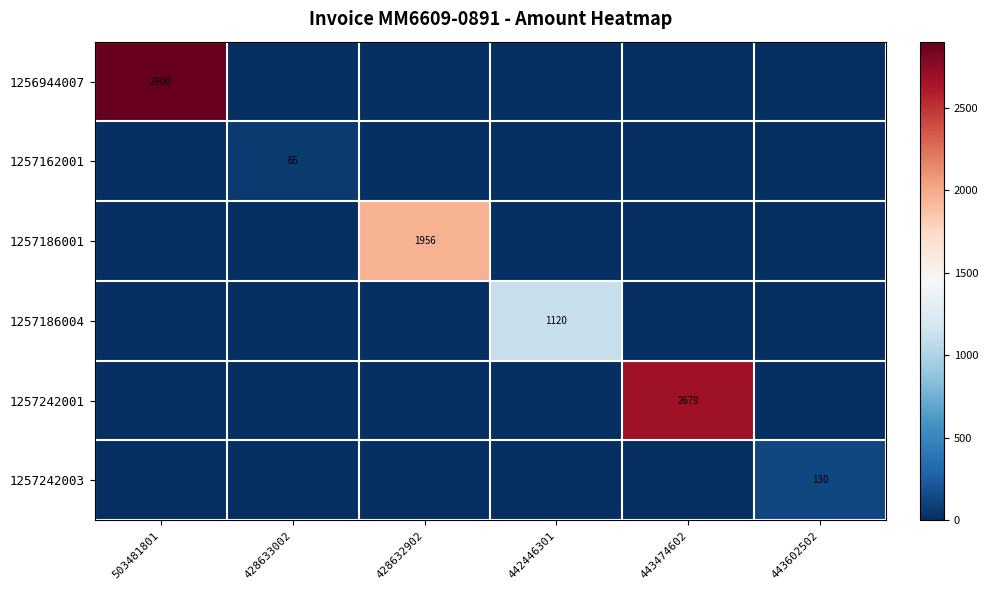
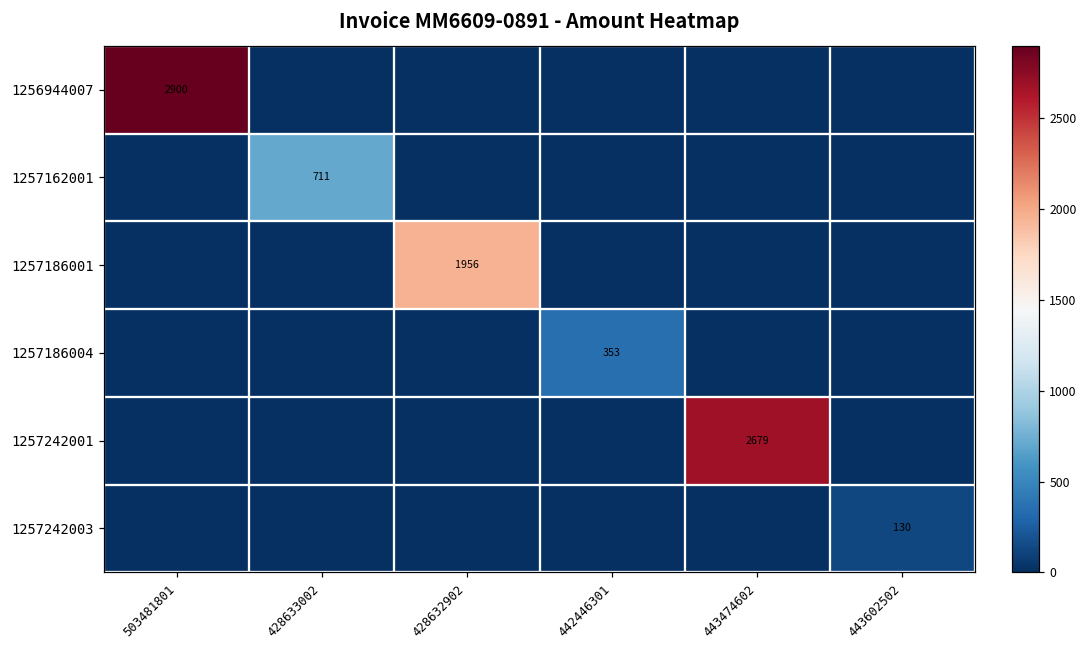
1257162001, 428633002: 65 -> 711
1257186004, 442446301: 1120 -> 353
